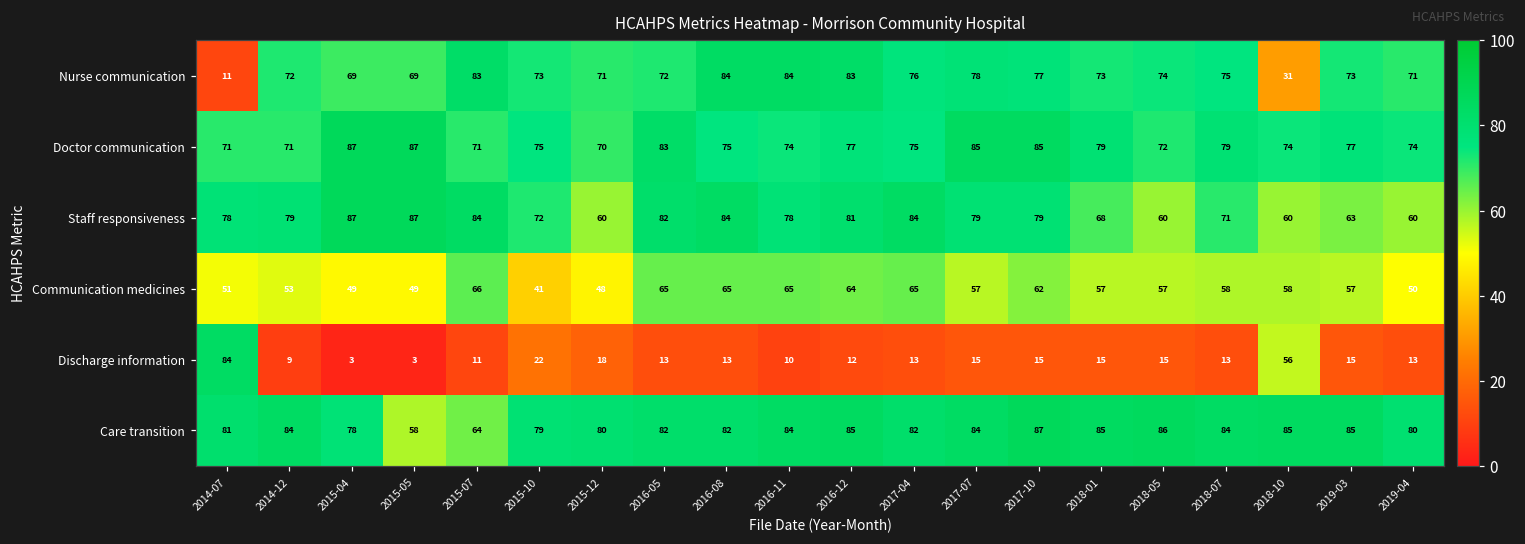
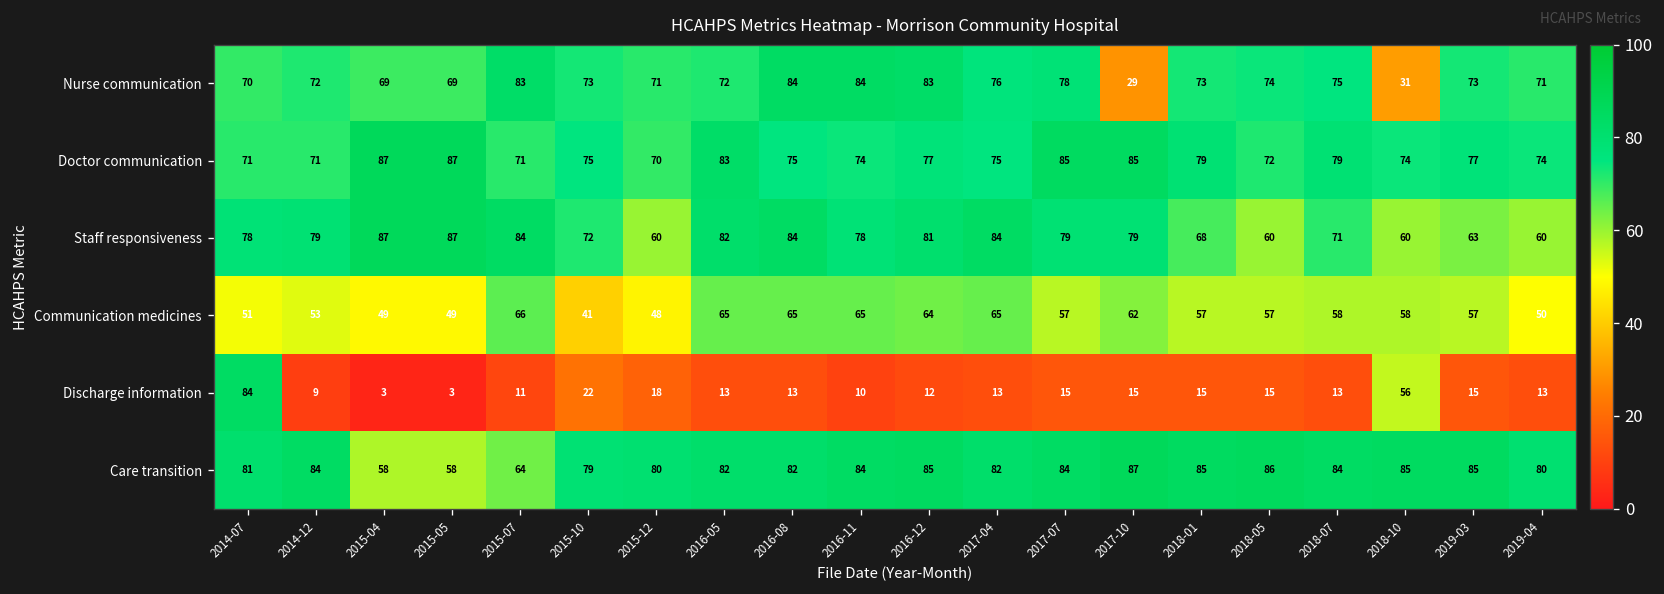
Nurse communication, 2014-07: 11 -> 70
Nurse communication, 2017-10: 77 -> 29
Care transition, 2015-04: 78 -> 58
